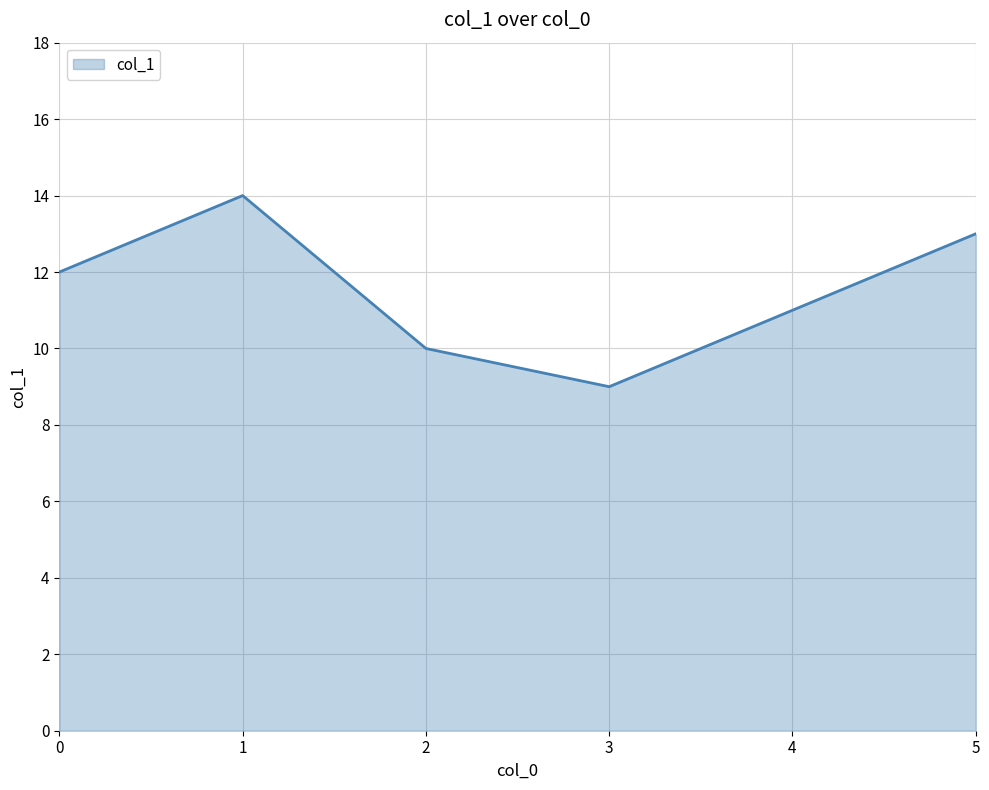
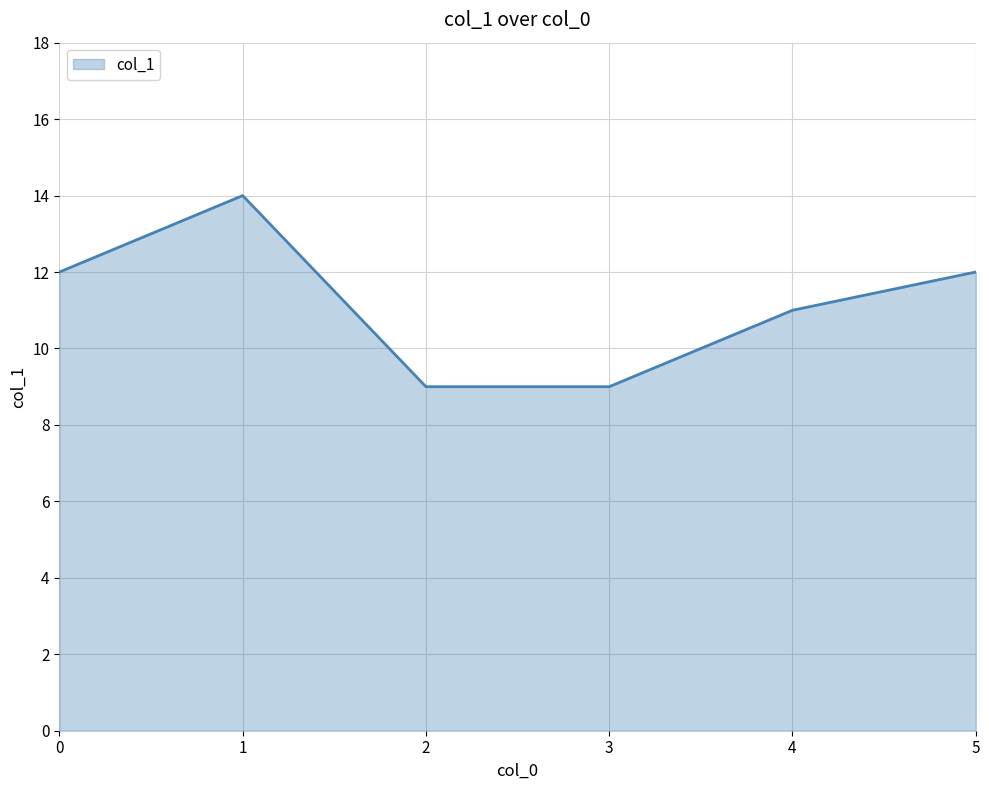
2: 10 -> 9
5: 13 -> 12
